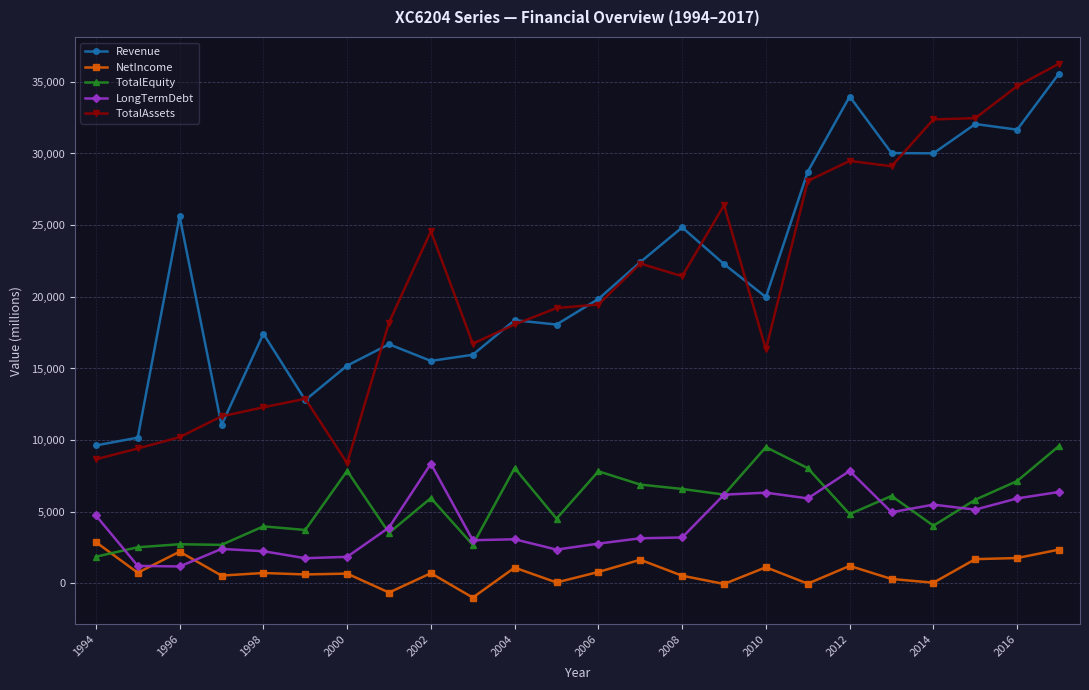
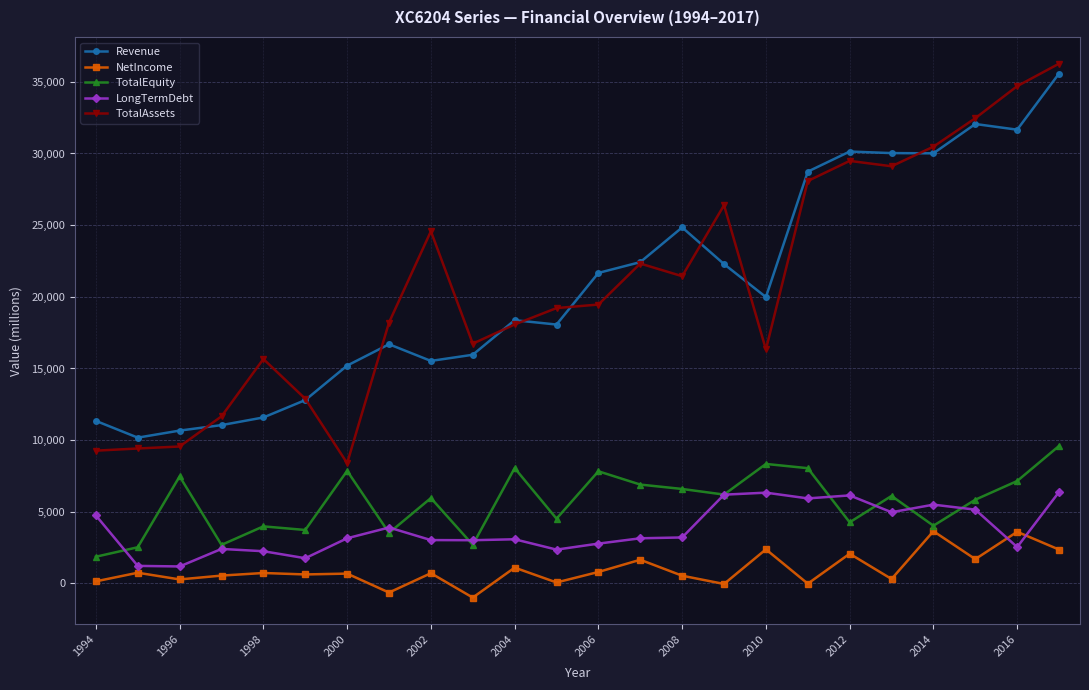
Revenue, 1994: 9,600 -> 11,300
NetIncome, 1994: 2,900 -> 100
TotalAssets, 1994: 8,700 -> 9,300
Revenue, 1996: 25,600 -> 10,700
NetIncome, 1996: 2,200 -> 300
TotalEquity, 1996: 2,700 -> 7,500
TotalAssets, 1996: 10,200 -> 9,600
Revenue, 1998: 17,400 -> 11,600
TotalAssets, 1998: 12,300 -> 15,700
LongTermDebt, 2000: 1,900 -> 3,200
LongTermDebt, 2002: 8,400 -> 3,000
Revenue, 2006: 19,800 -> 21,700
NetIncome, 2010: 1,100 -> 2,400
TotalEquity, 2010: 9,500 -> 8,300
Revenue, 2012: 34,000 -> 30,100
NetIncome, 2012: 1,200 -> 2,100
TotalEquity, 2012: 4,800 -> 4,300
LongTermDebt, 2012: 7,900 -> 6,100
NetIncome, 2014: 100 -> 3,600
TotalAssets, 2014: 32,400 -> 30,500
NetIncome, 2016: 1,800 -> 3,600
LongTermDebt, 2016: 5,900 -> 2,500
